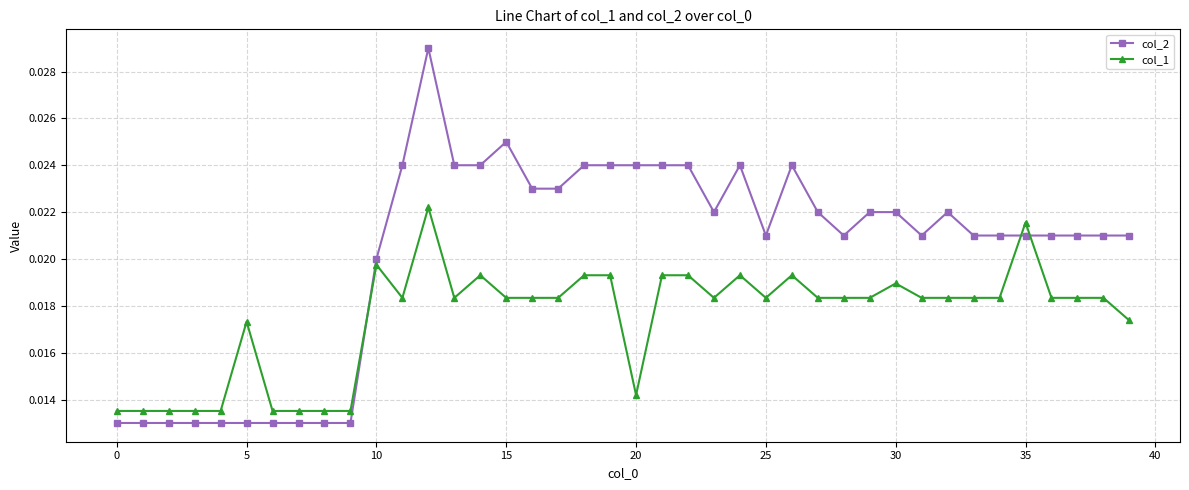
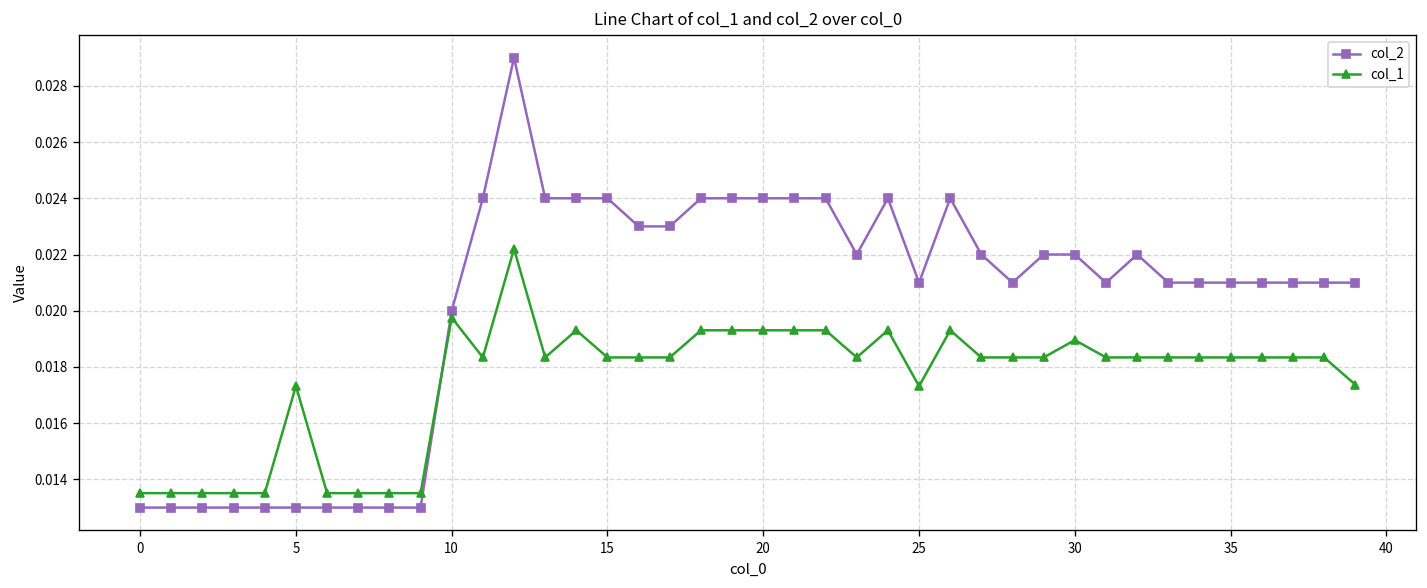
col_2, 15: 0.025 -> 0.024
col_1, 20: 0.0142 -> 0.0193
col_1, 25: 0.0183 -> 0.0173
col_1, 35: 0.0216 -> 0.0183
